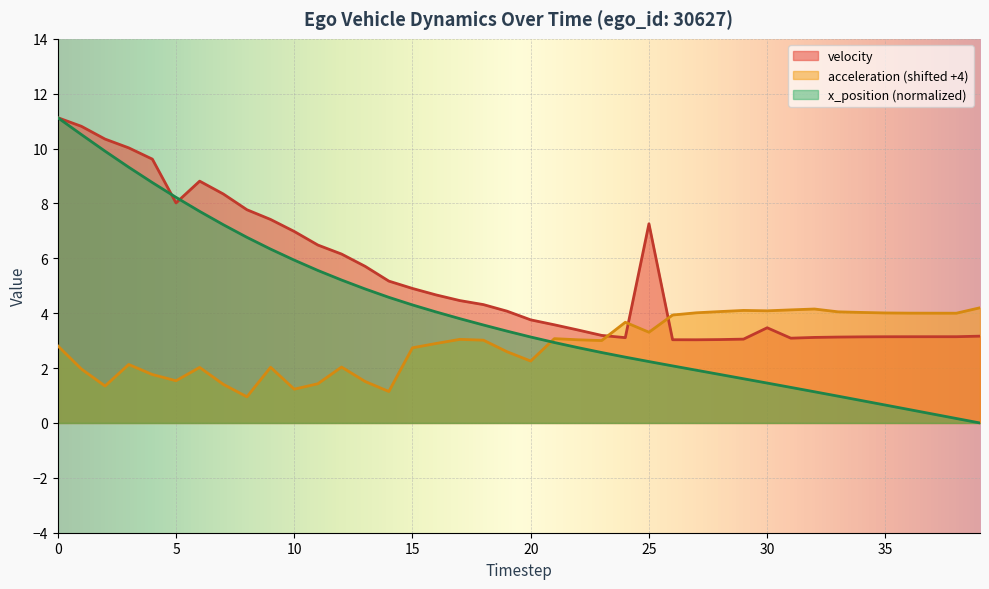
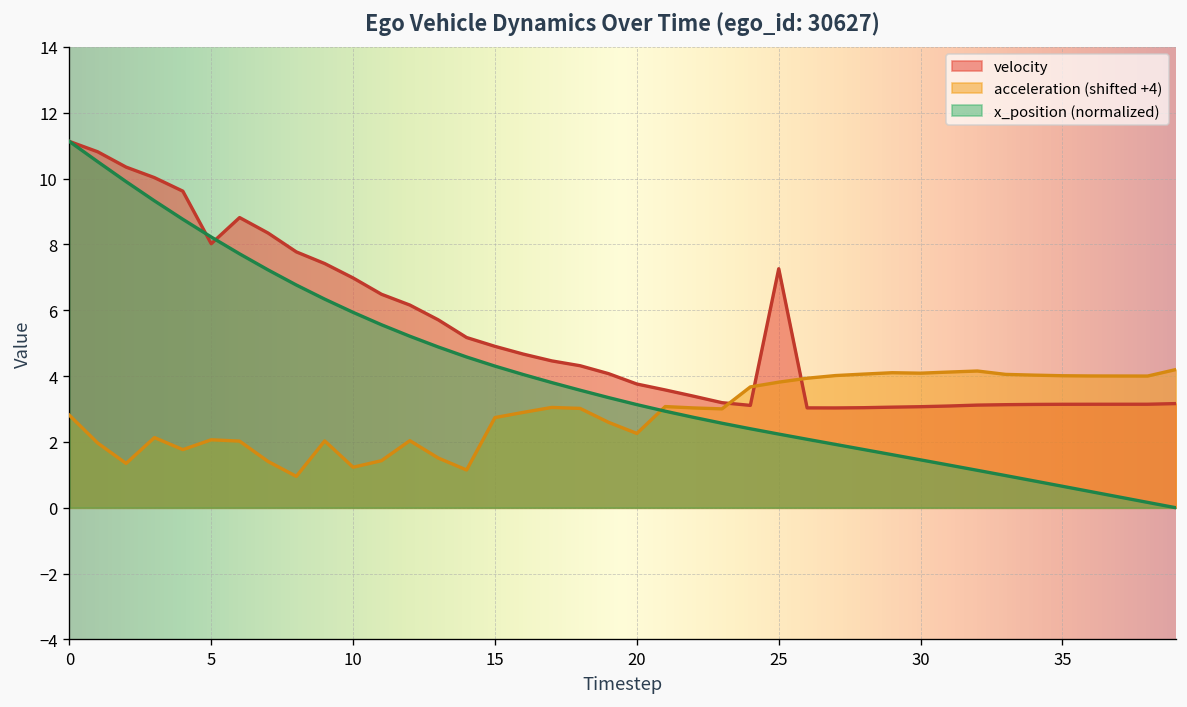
acceleration (shifted +4), 5: 1.5 -> 2.1
acceleration (shifted +4), 25: 3.3 -> 3.8
velocity, 30: 3.5 -> 3.1
